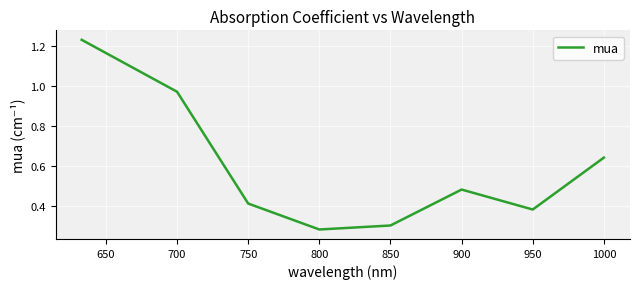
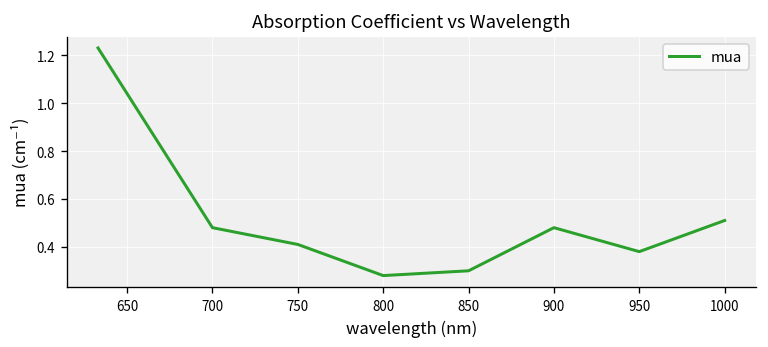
700: 0.97 -> 0.48
1000: 0.64 -> 0.51
